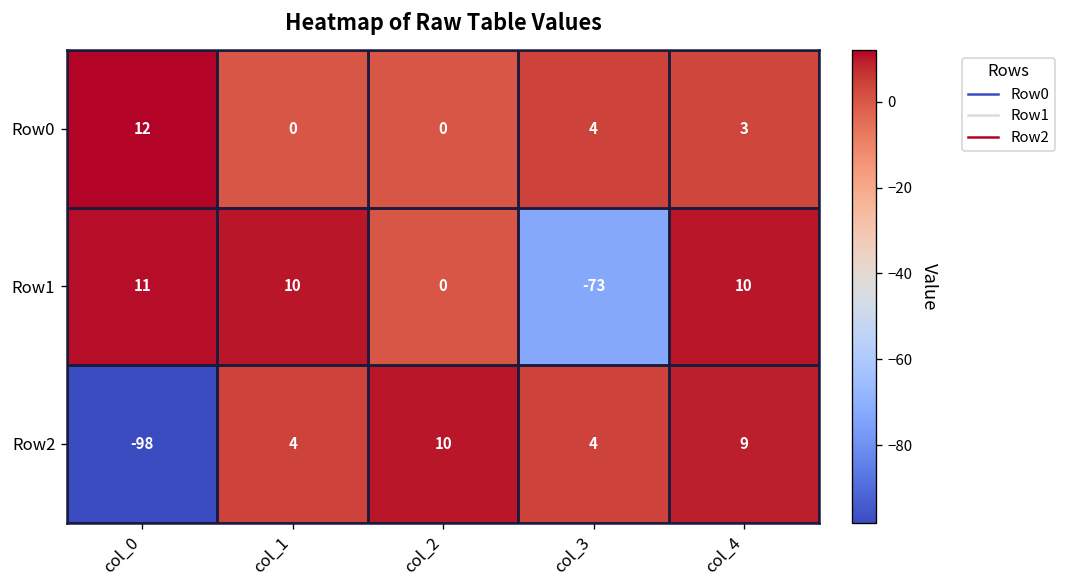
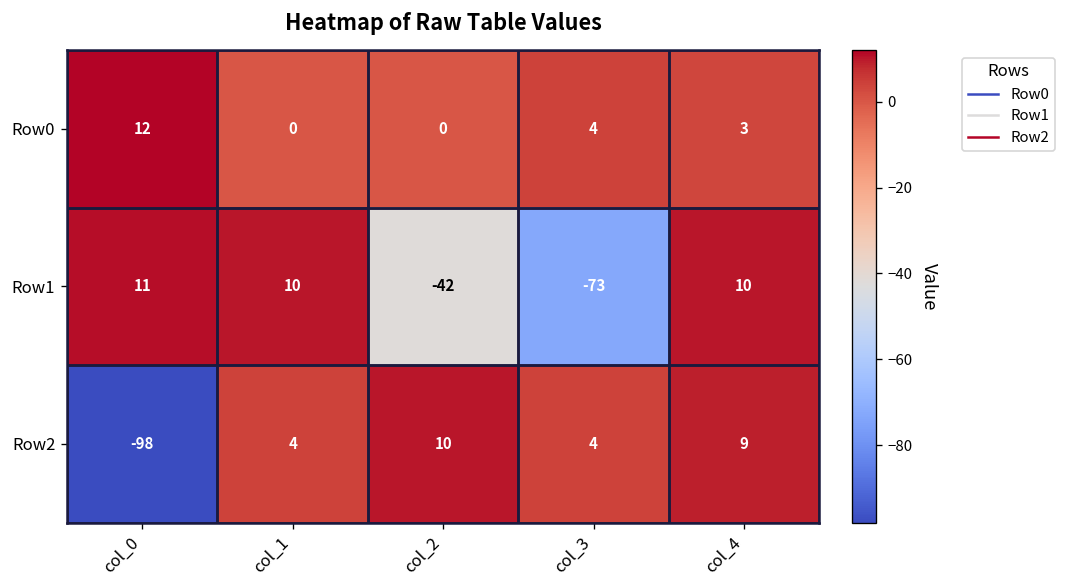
Row1, col_2: 0 -> -42
